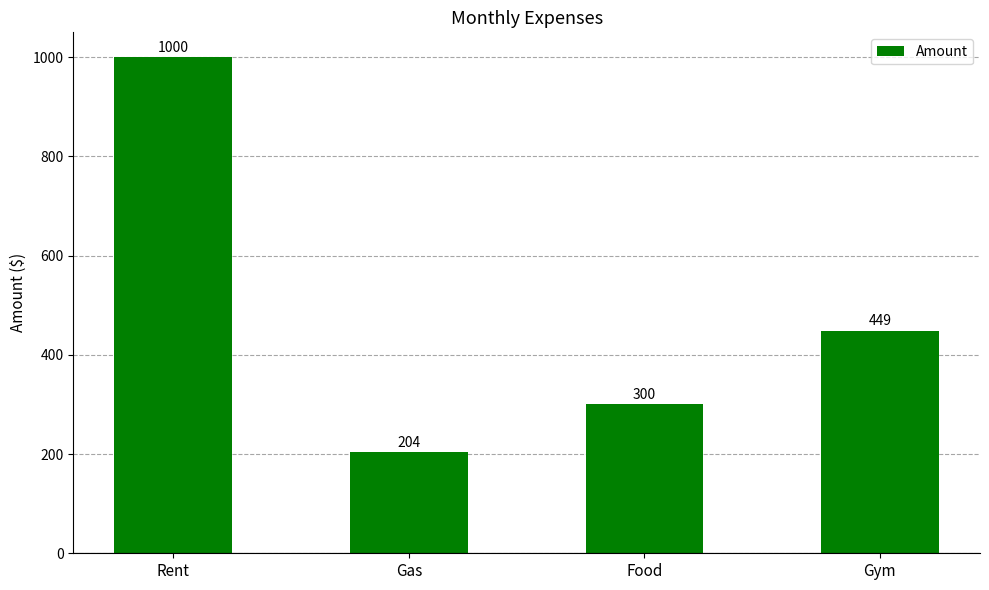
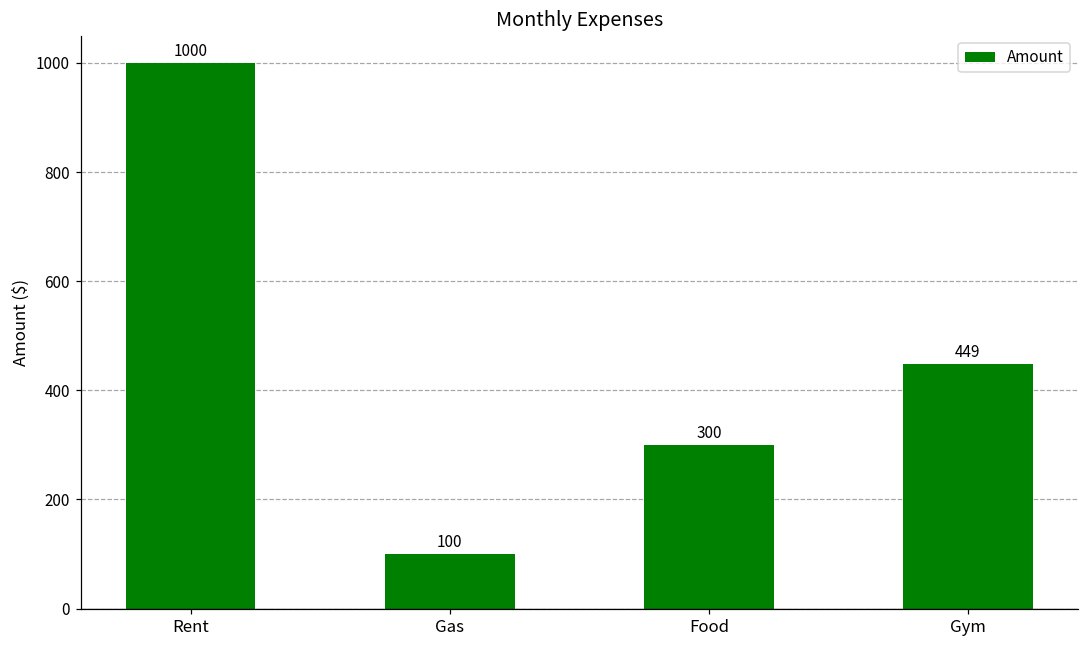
Gas: 204 -> 100
